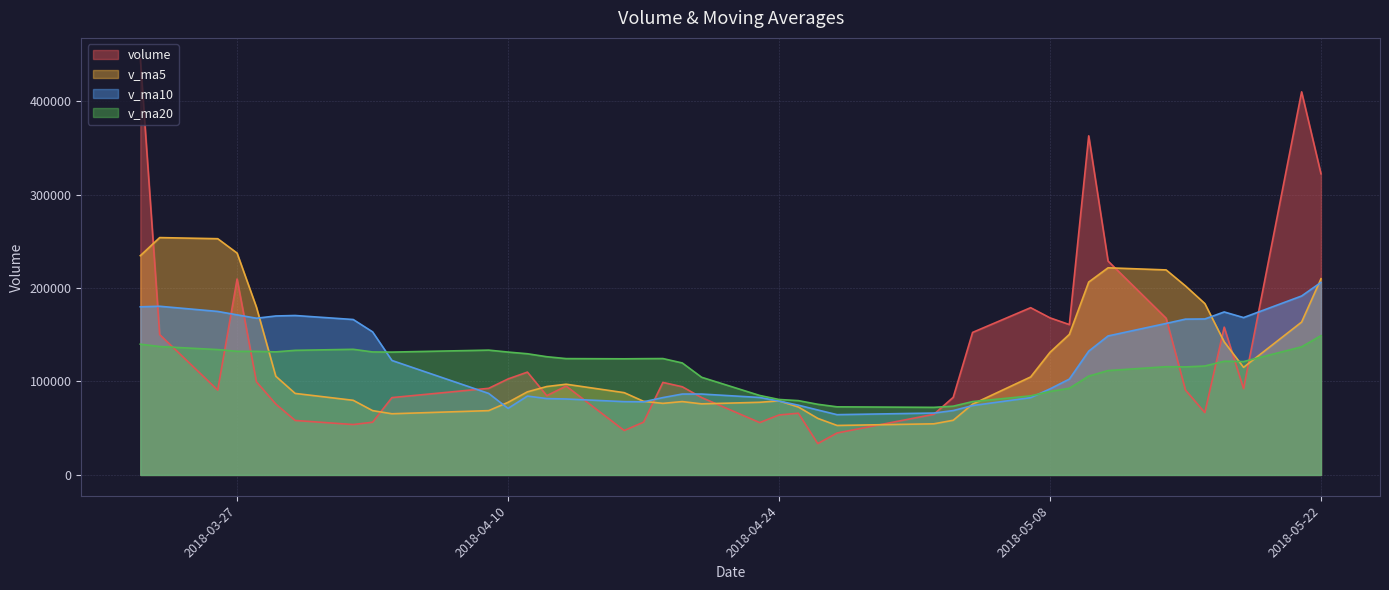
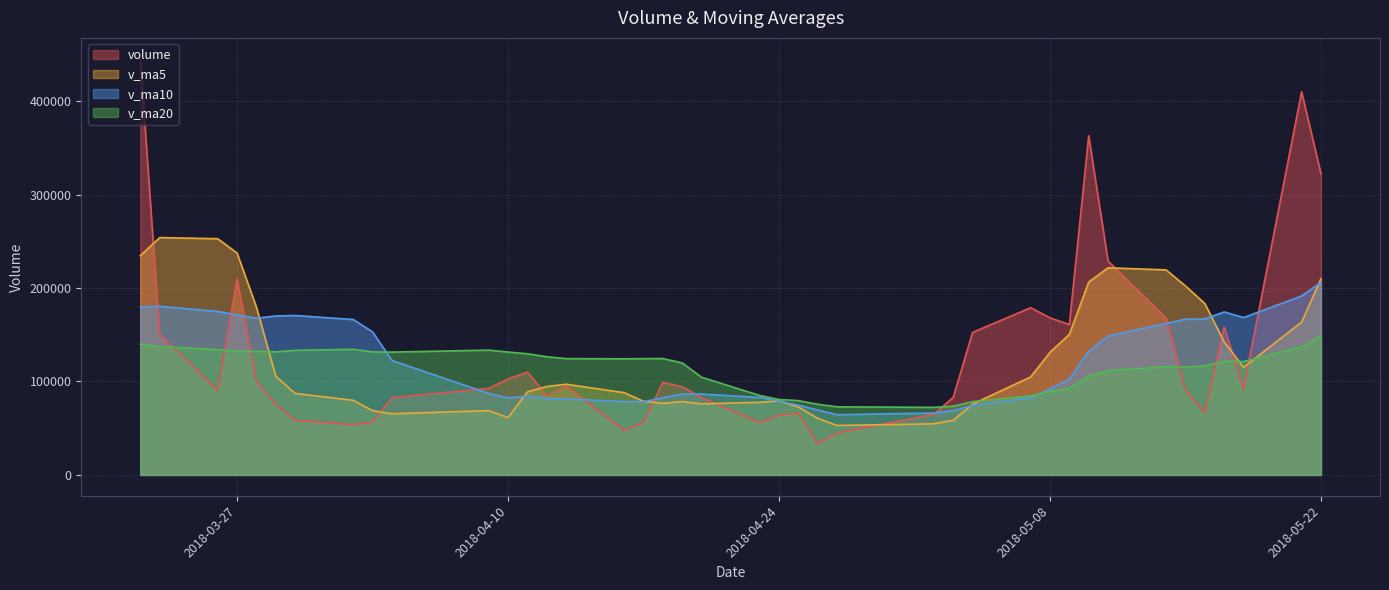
v_ma5, 2018-04-10: 80000 -> 60000
v_ma10, 2018-04-10: 70000 -> 80000
